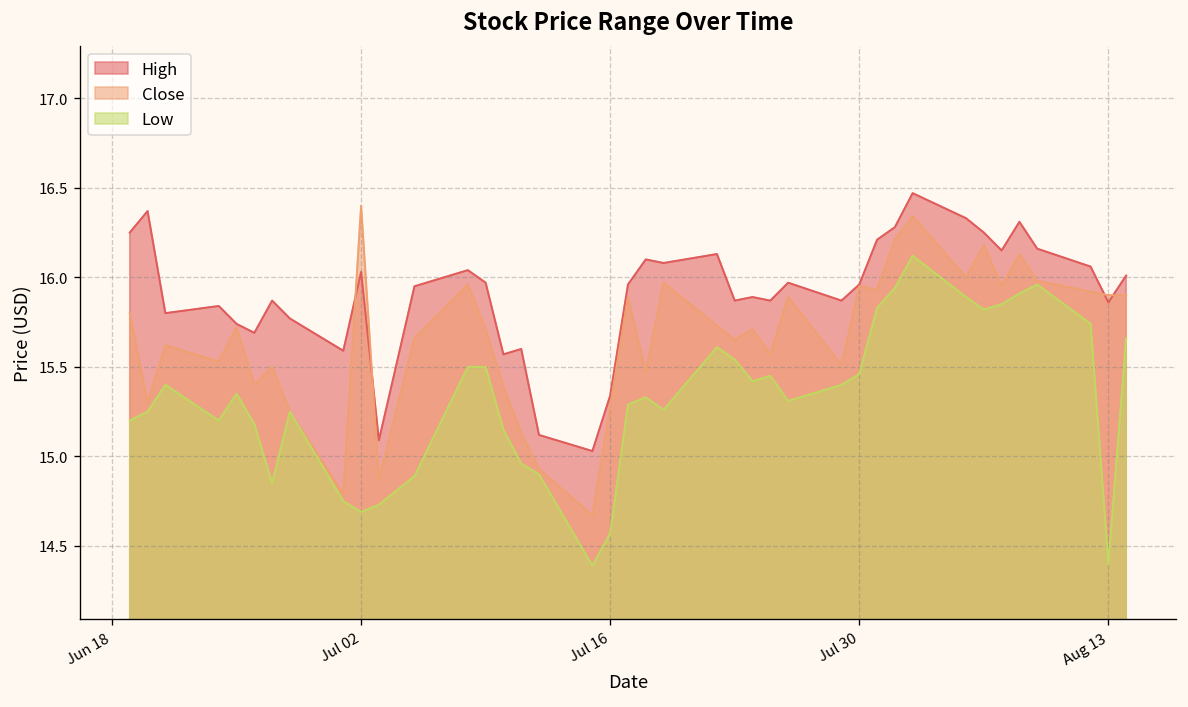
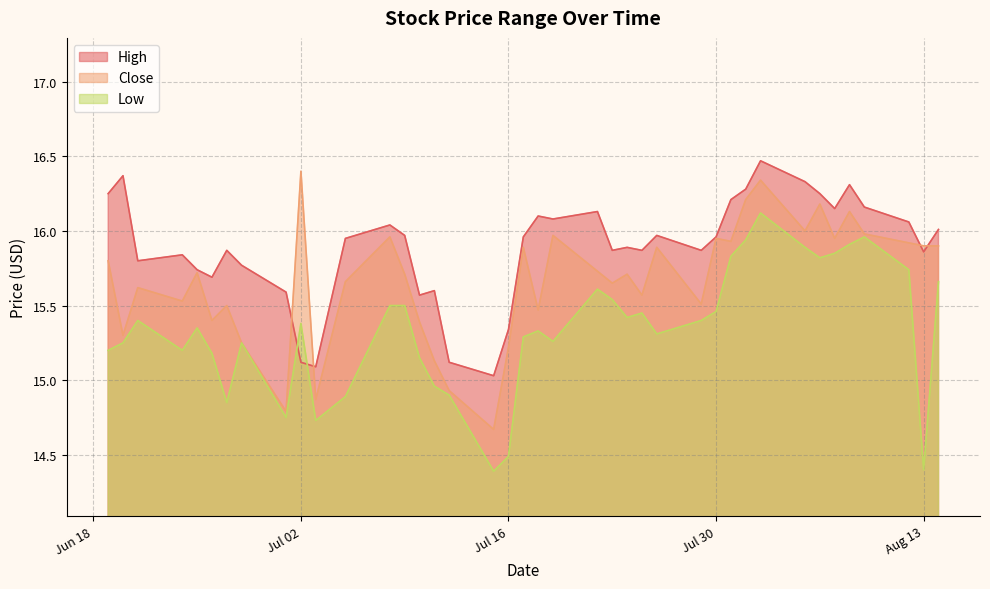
High, Jul 02: 16.03 -> 15.12
Low, Jul 02: 14.69 -> 15.38
Close, Jul 16: 15.28 -> 15.22
Low, Jul 16: 14.57 -> 14.49
